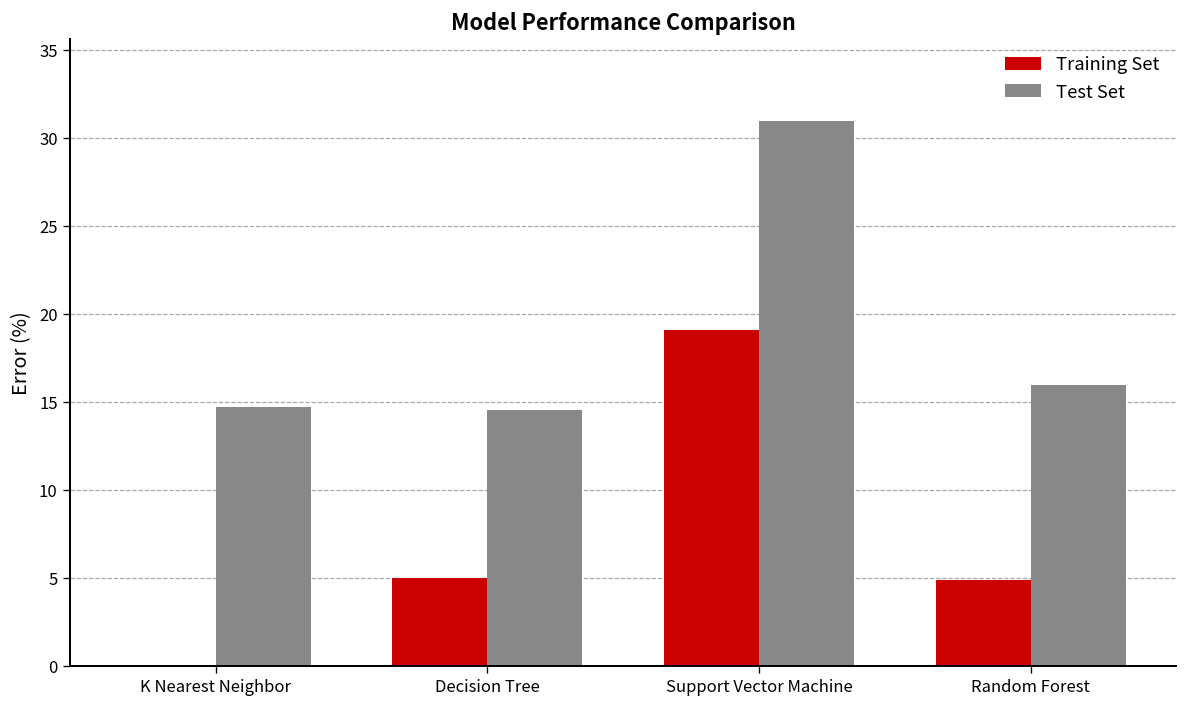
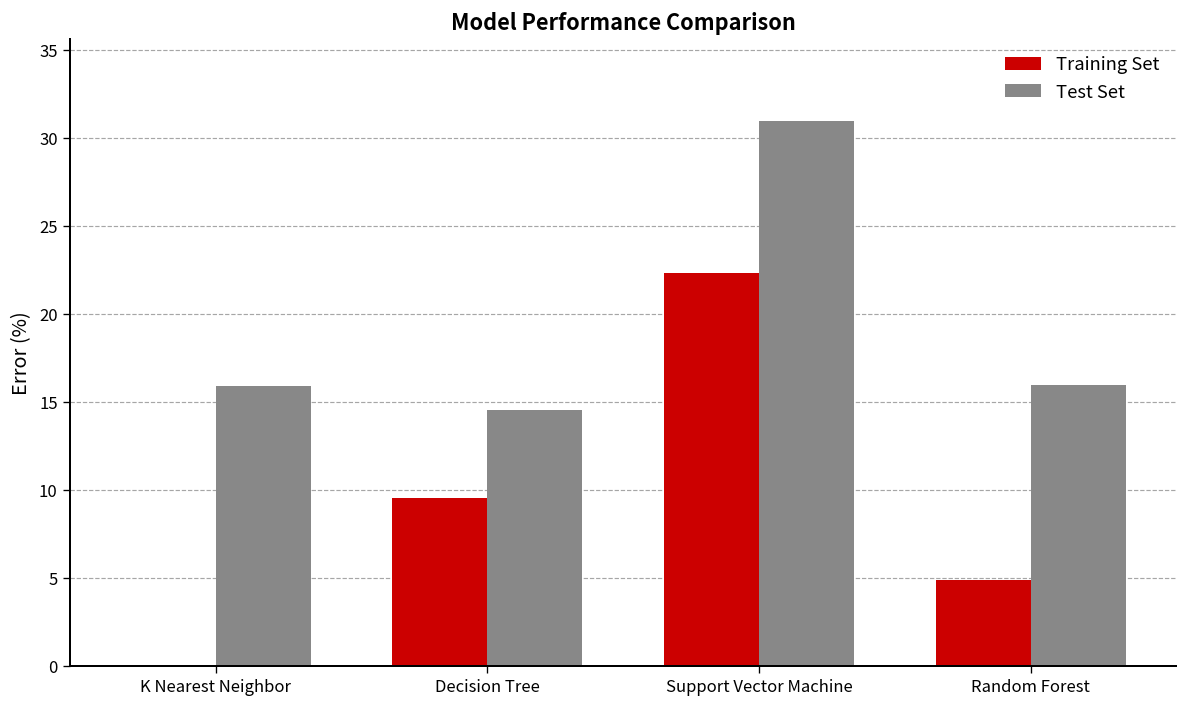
Test Set, K Nearest Neighbor: 14.7 -> 15.9
Training Set, Decision Tree: 5.0 -> 9.5
Training Set, Support Vector Machine: 19.1 -> 22.3
